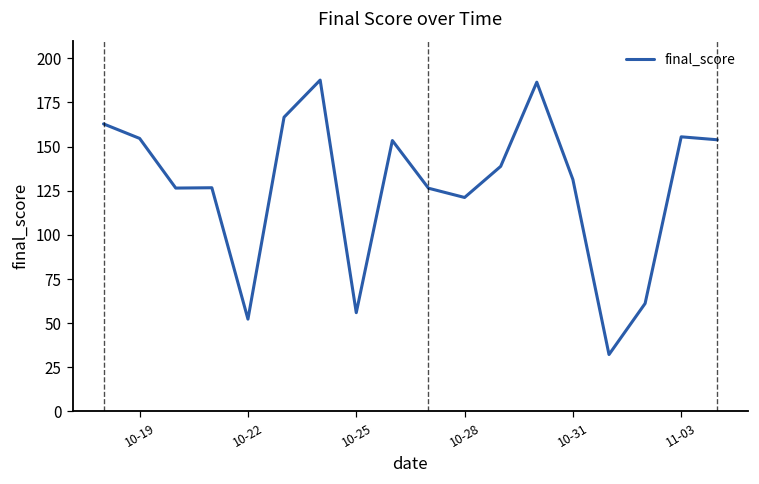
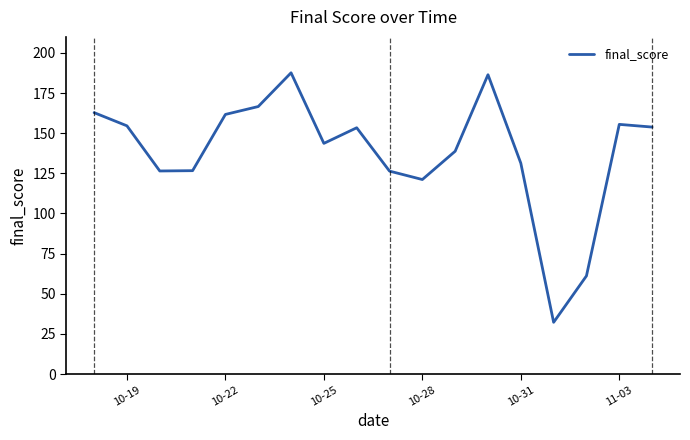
10-22: 52 -> 162
10-25: 56 -> 144
